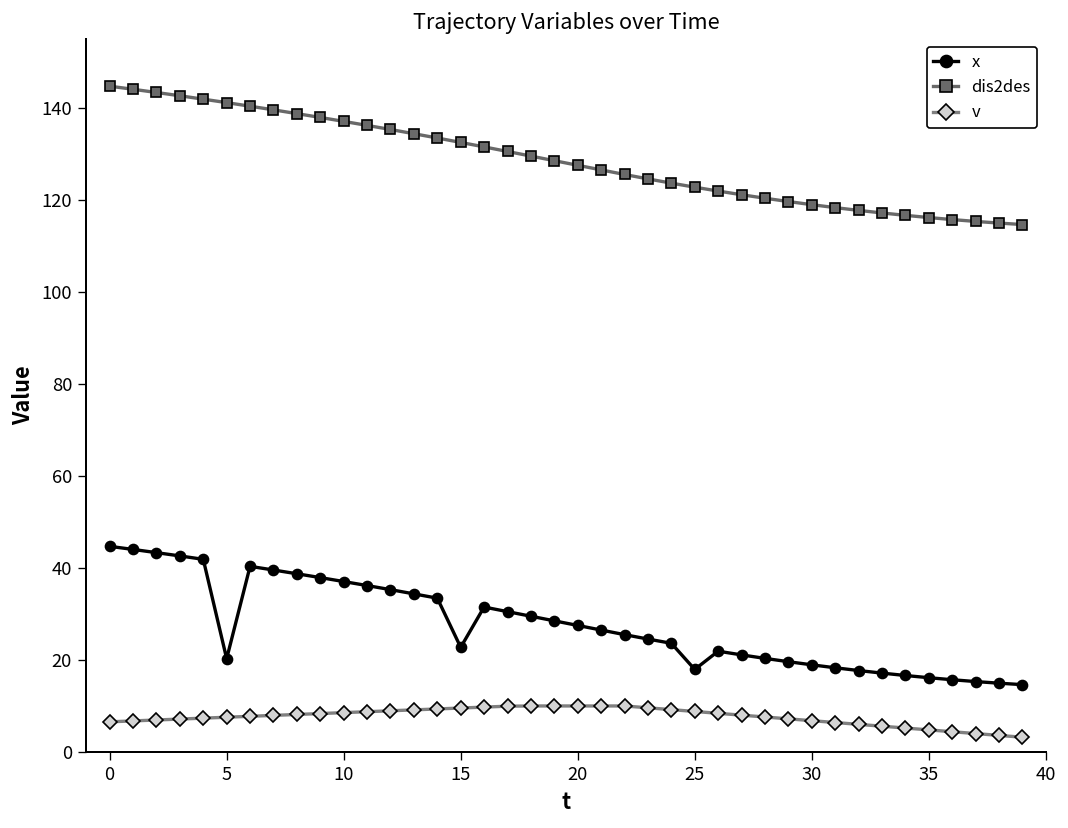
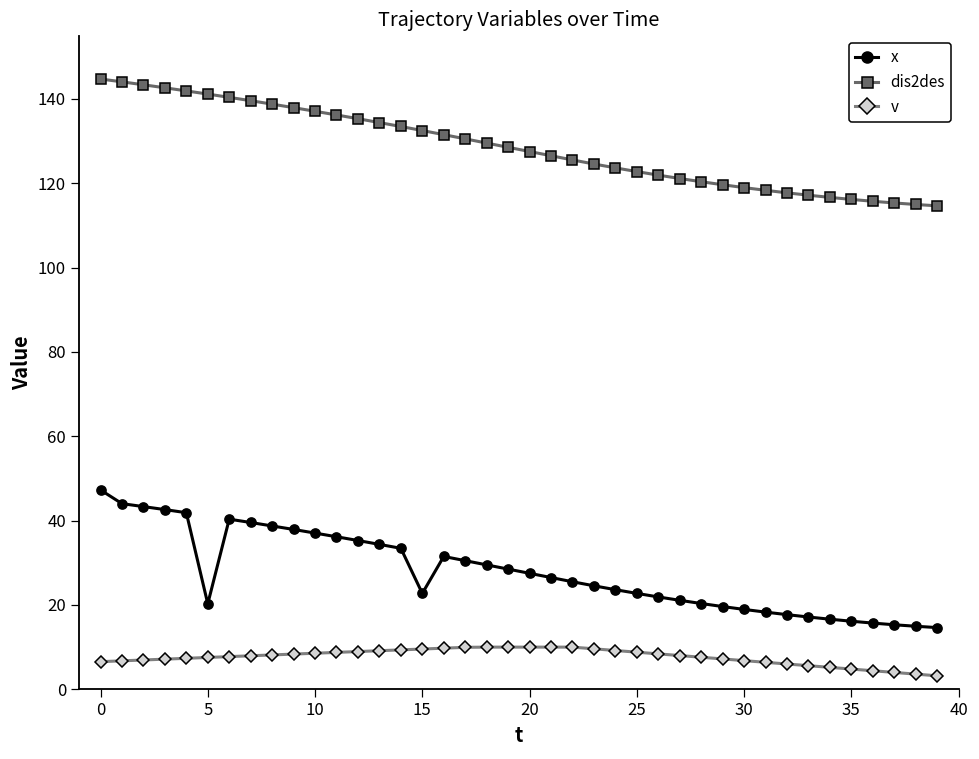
x, 0: 45 -> 47
x, 25: 18 -> 23
